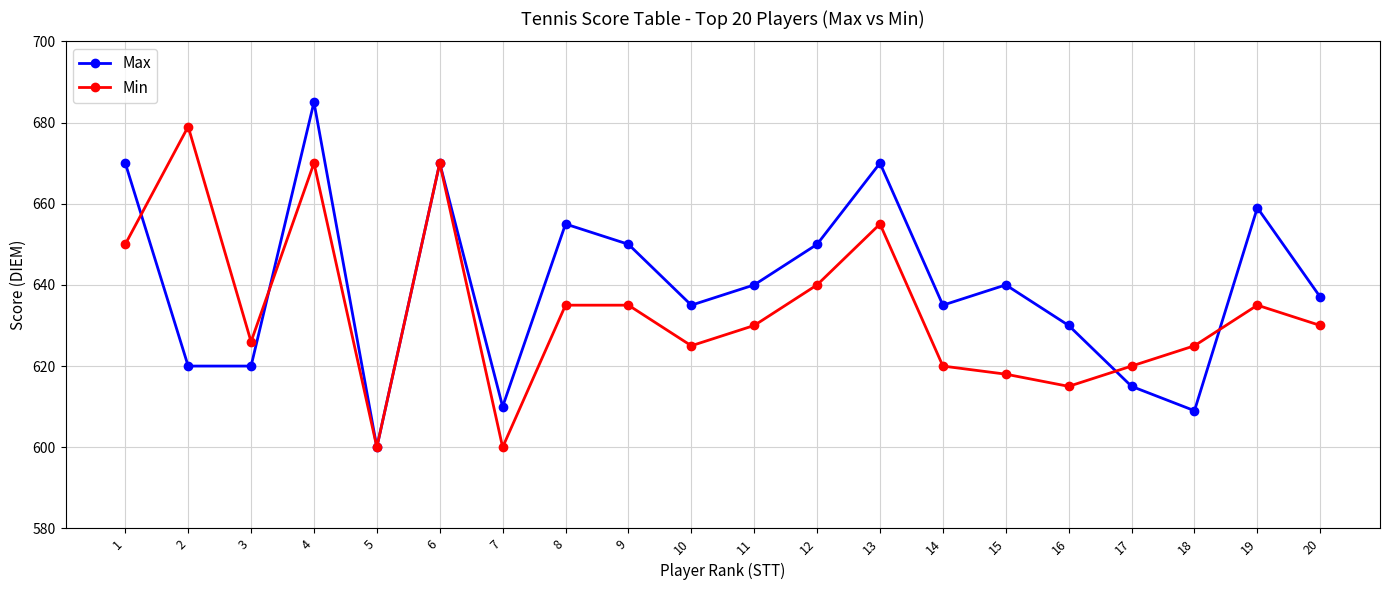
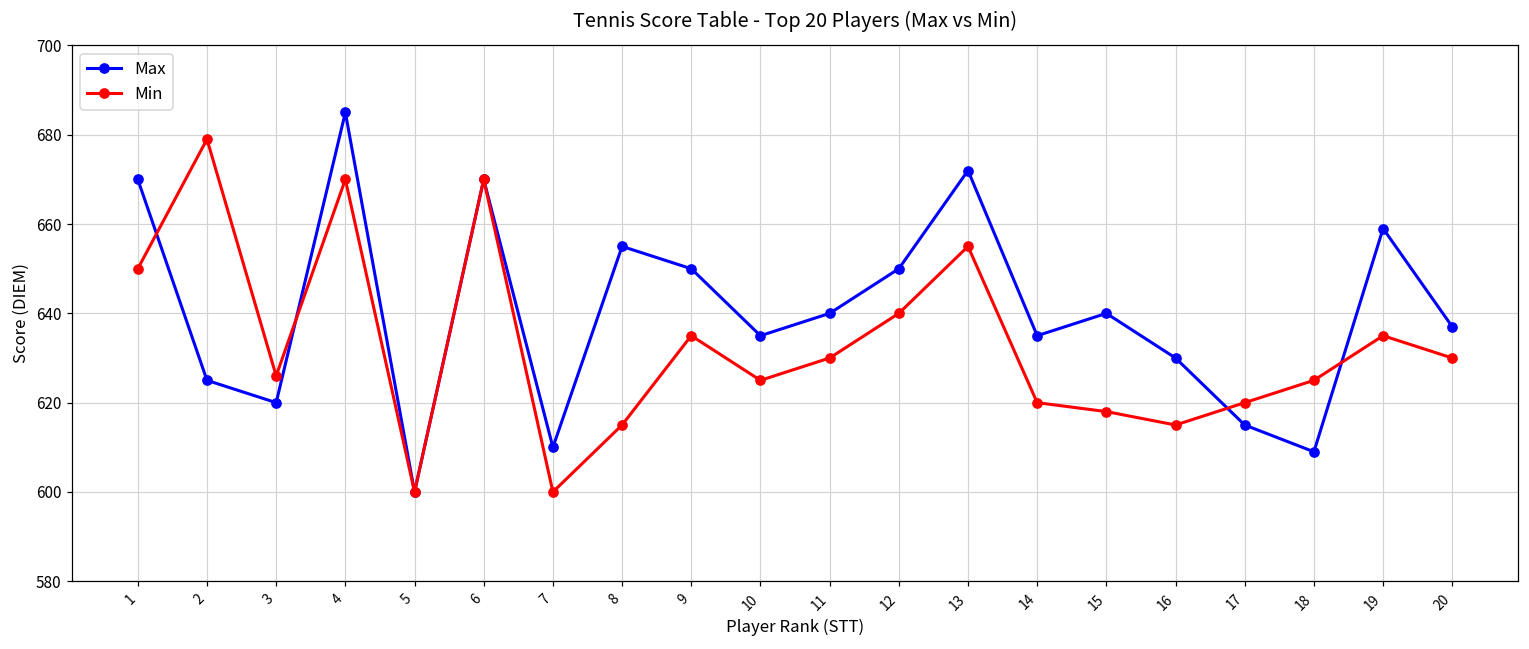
Max, 2: 620 -> 625
Min, 8: 635 -> 615
Max, 13: 670 -> 672
